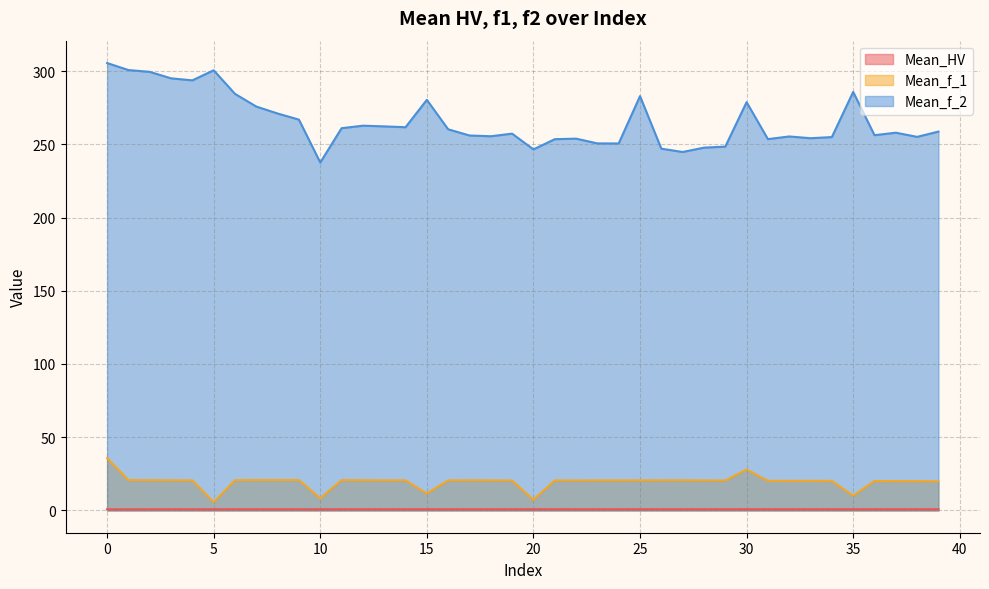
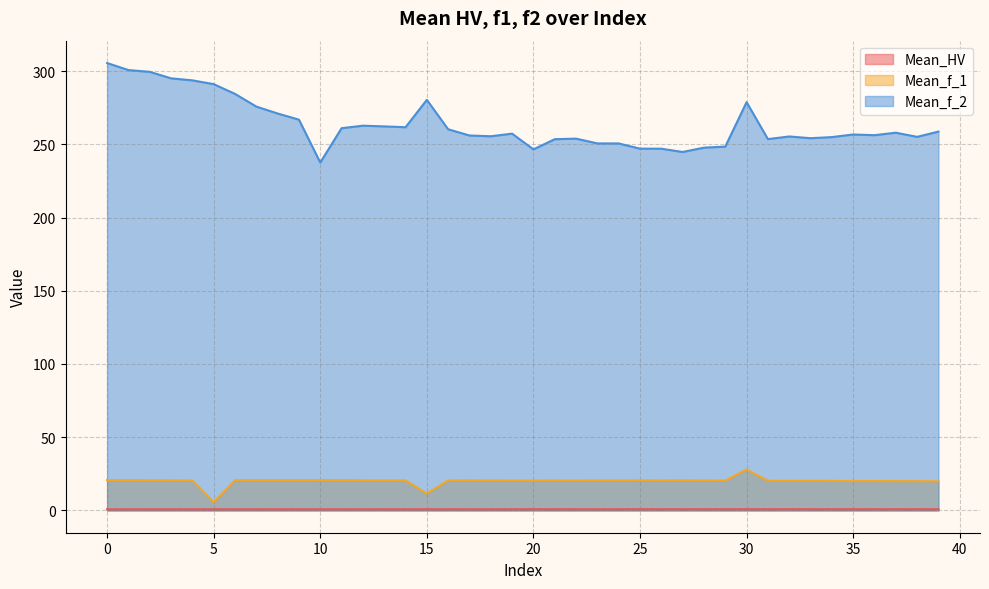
Mean_f_1, 0: 36 -> 21
Mean_f_2, 5: 301 -> 291
Mean_f_1, 10: 8 -> 21
Mean_f_1, 20: 7 -> 20
Mean_f_2, 25: 283 -> 247
Mean_f_1, 35: 10 -> 20
Mean_f_2, 35: 286 -> 257
